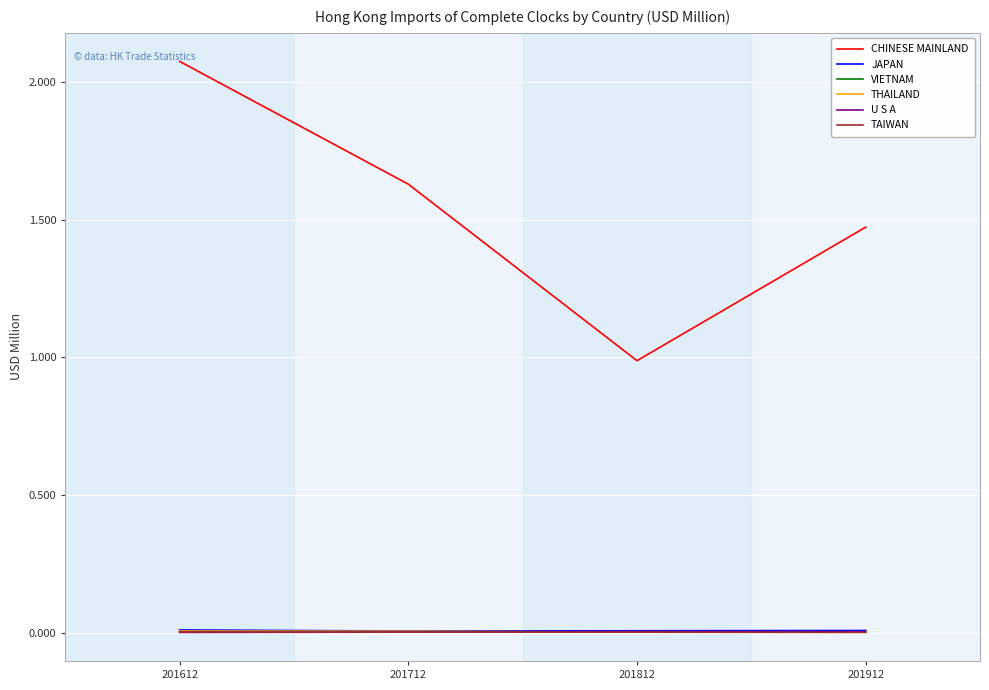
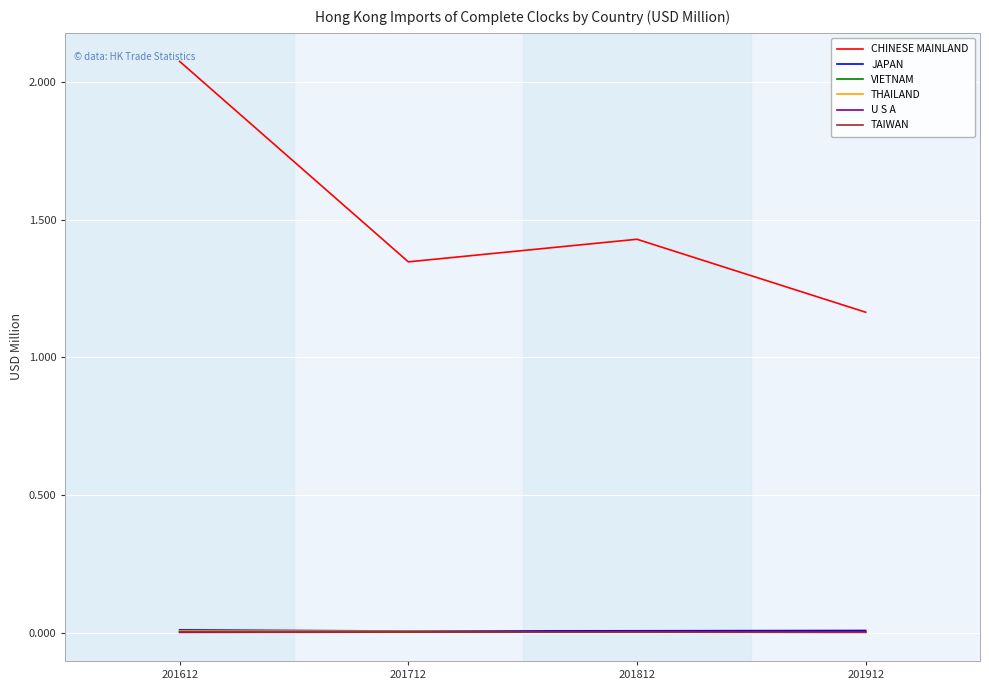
CHINESE MAINLAND, 201712: 1.63 -> 1.35
CHINESE MAINLAND, 201812: 0.99 -> 1.43
CHINESE MAINLAND, 201912: 1.47 -> 1.16
